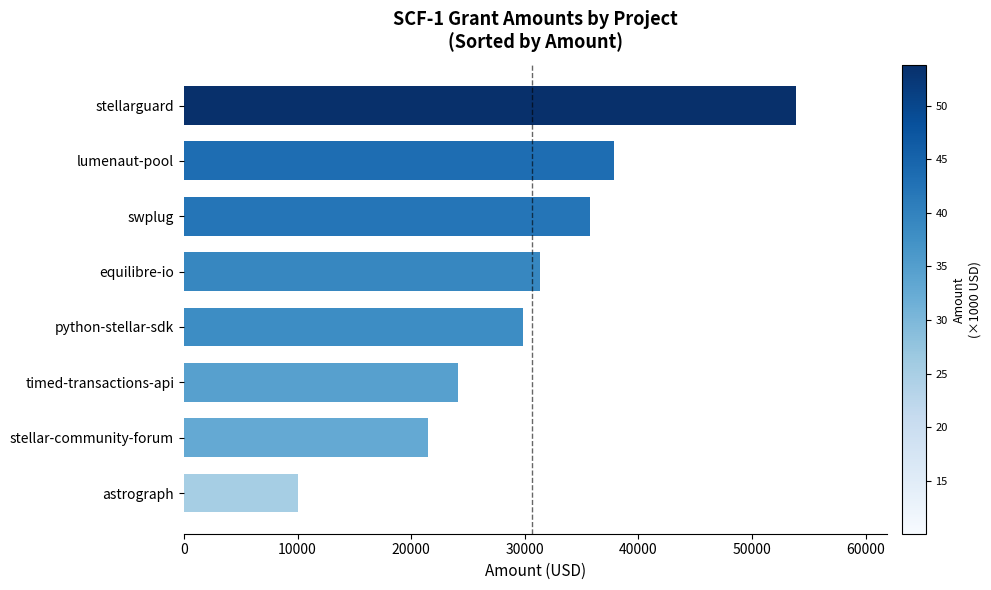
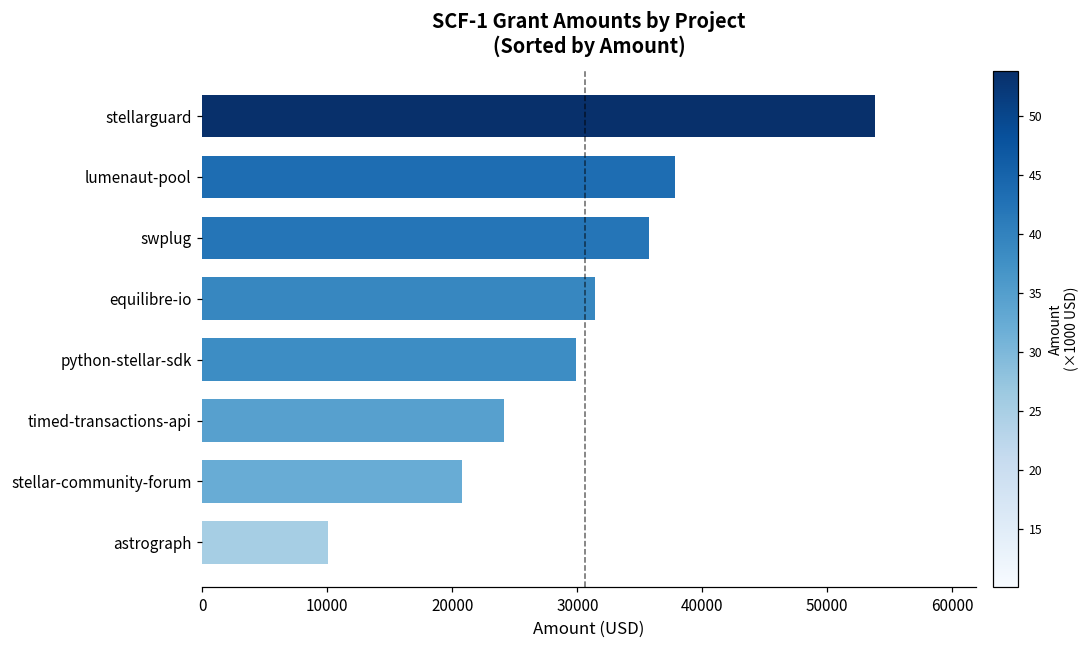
stellar-community-forum: 21500 -> 20800
